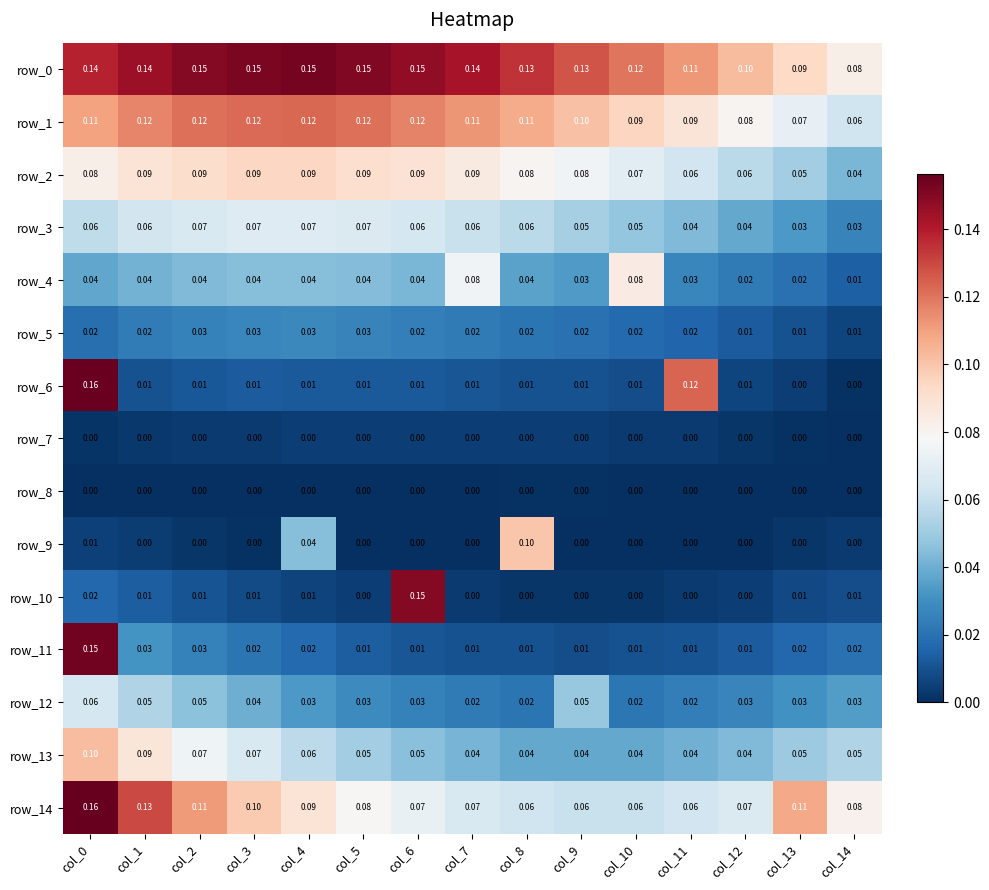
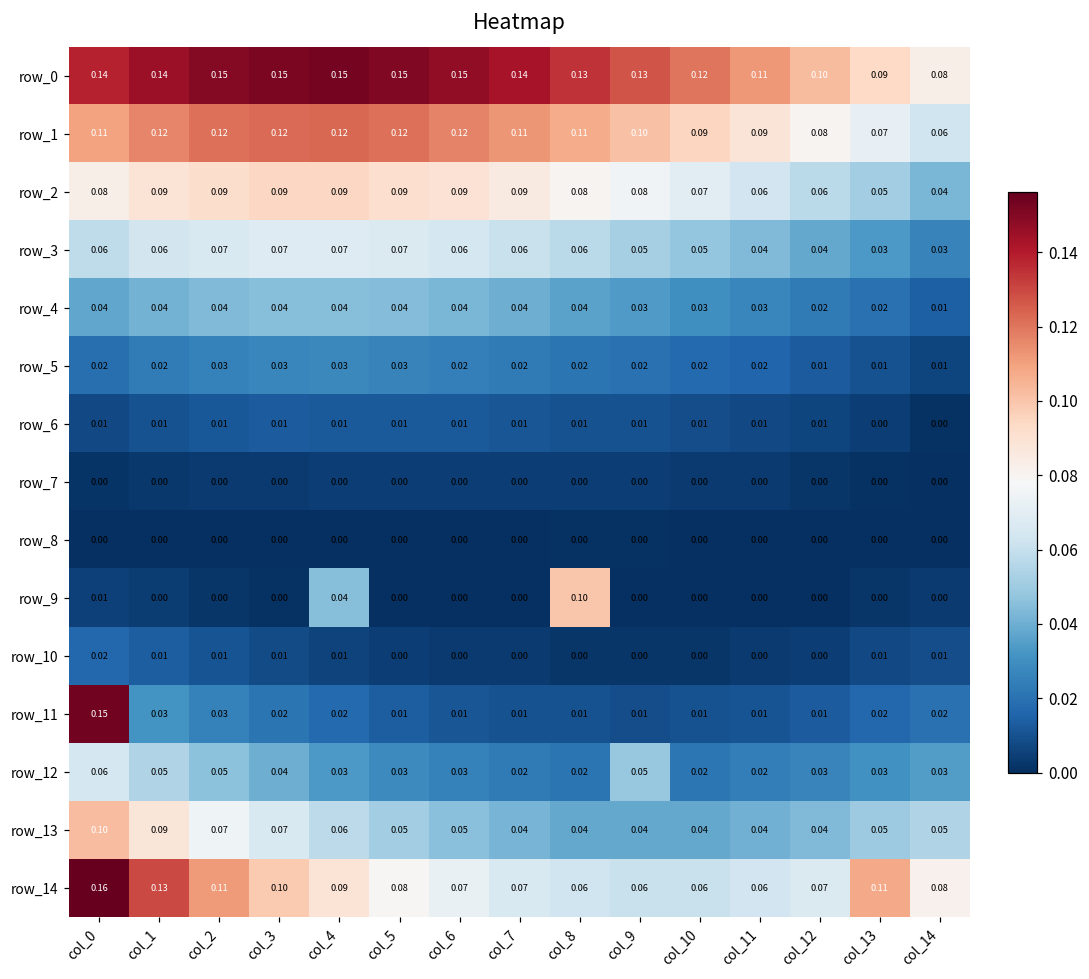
row_4, col_7: 0.08 -> 0.04
row_4, col_10: 0.08 -> 0.03
row_6, col_0: 0.16 -> 0.01
row_6, col_11: 0.12 -> 0.01
row_10, col_6: 0.15 -> 0.00
